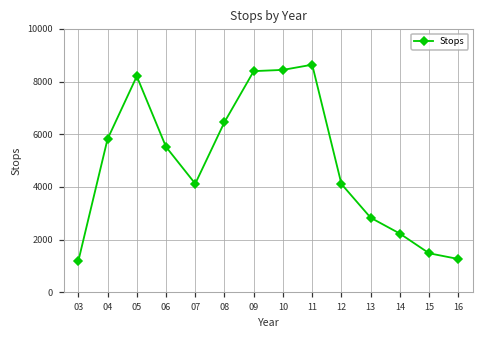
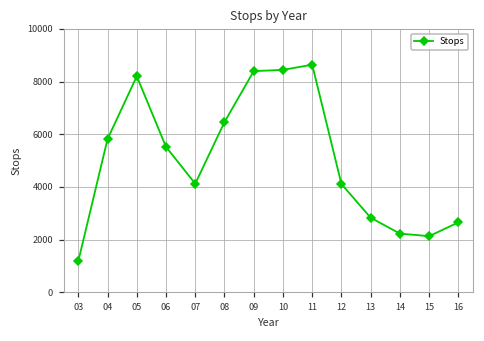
15: 1500 -> 2100
16: 1300 -> 2700
